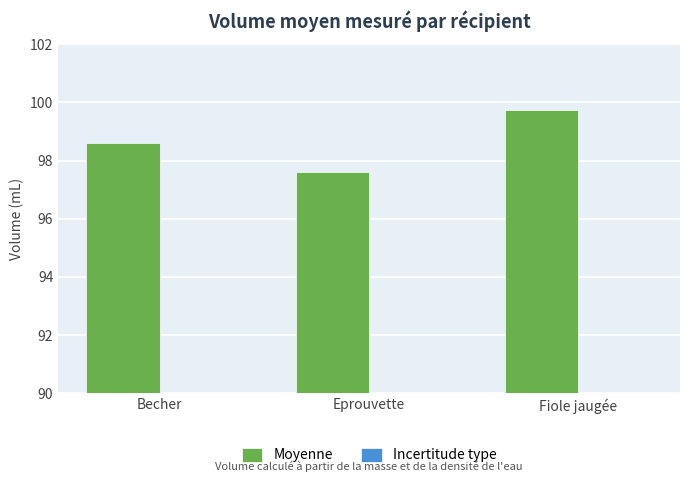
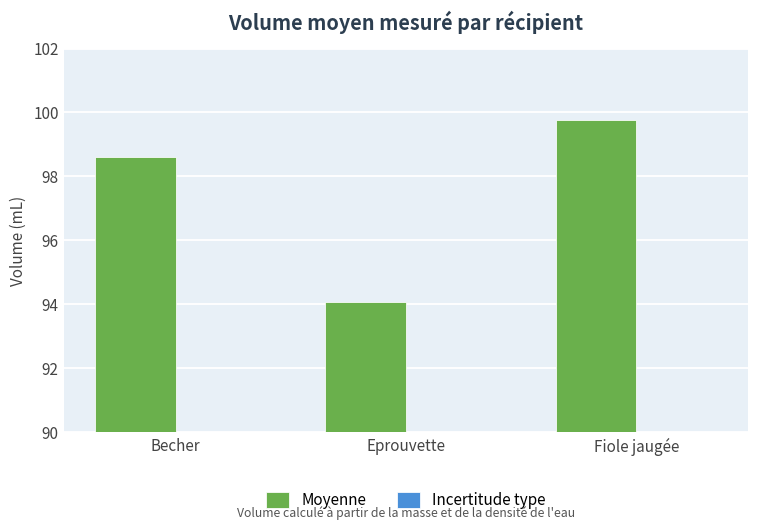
Moyenne, Eprouvette: 97.6 -> 94.1
